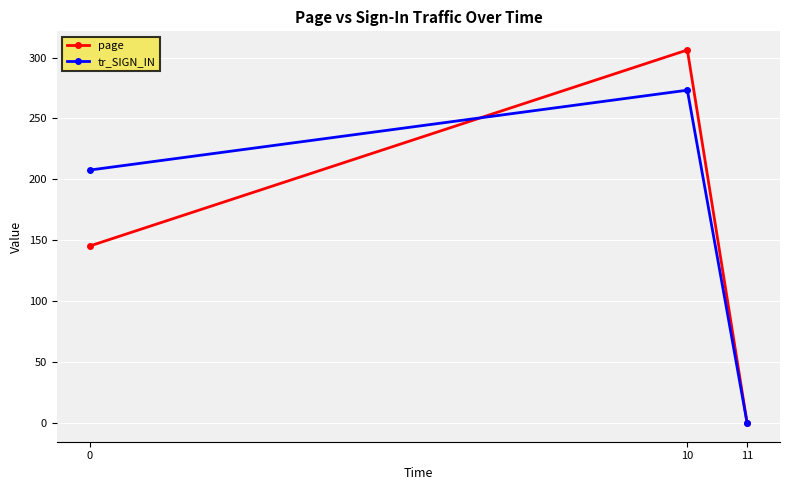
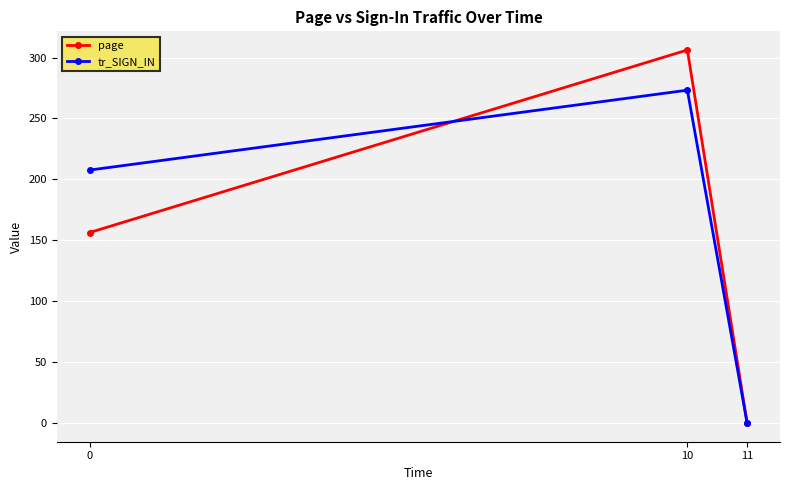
page, 0: 145 -> 156
